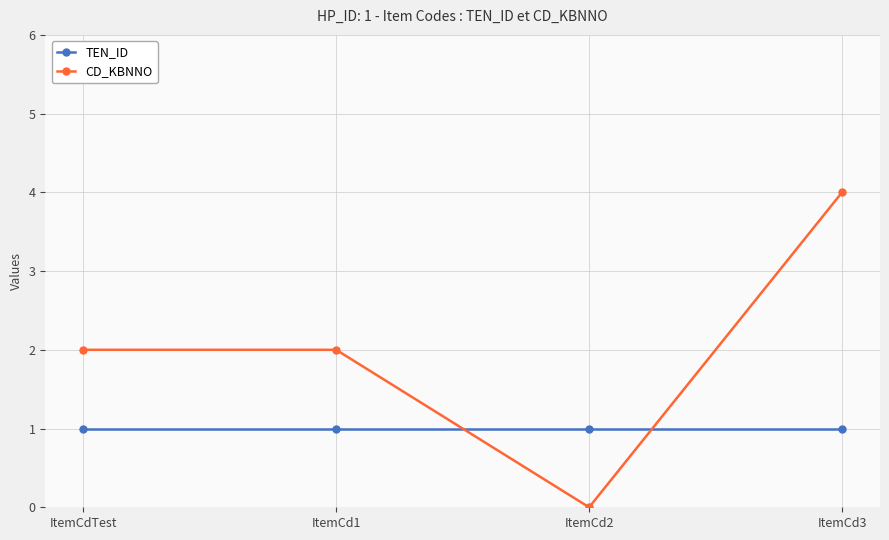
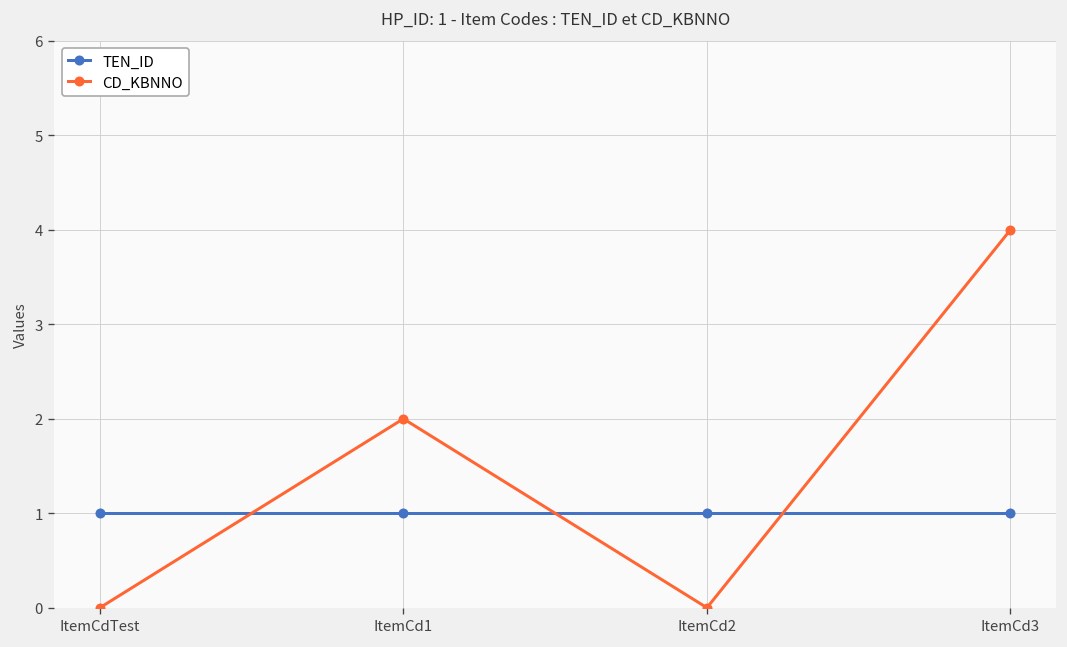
CD_KBNNO, ItemCdTest: 2 -> 0
